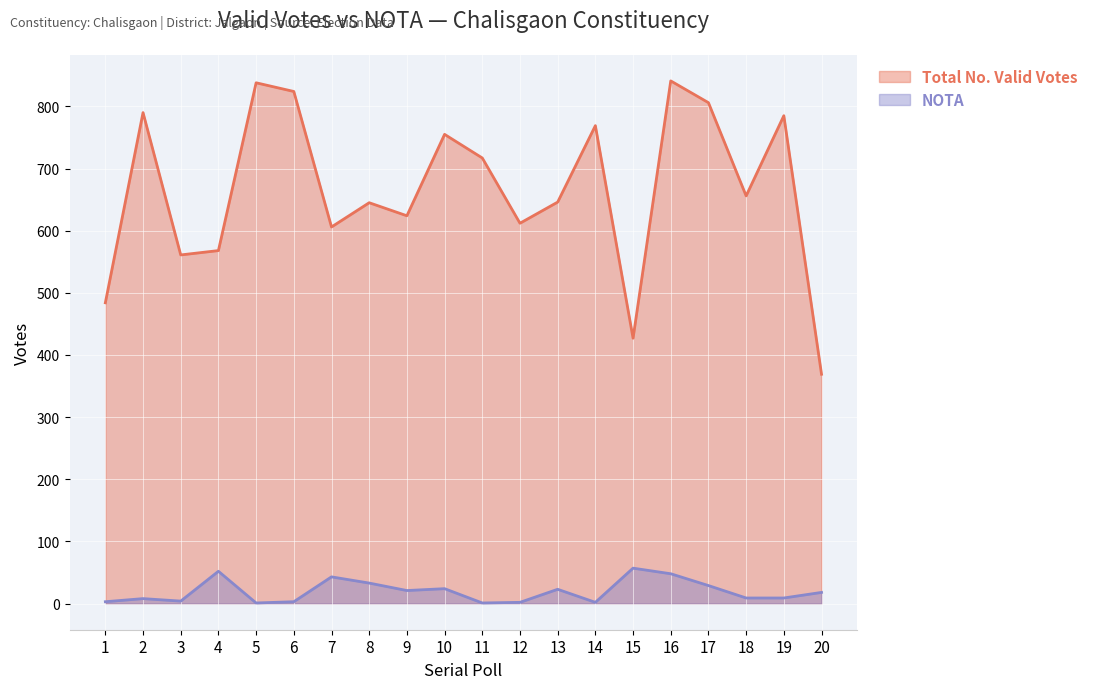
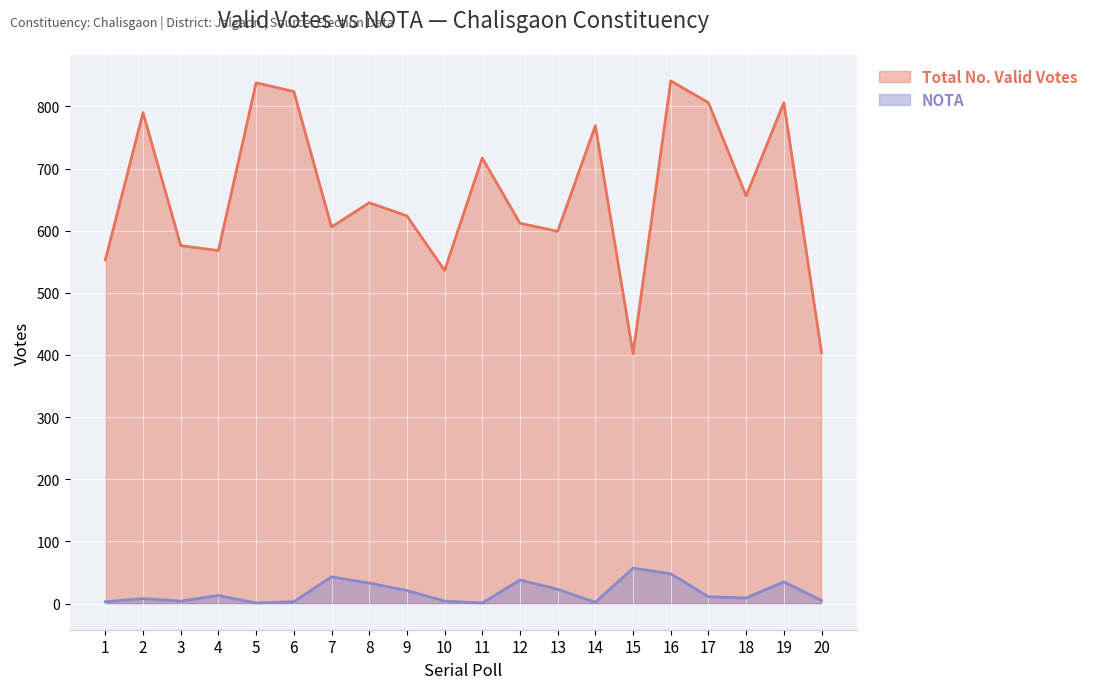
Total No. Valid Votes, 1: 480 -> 550
Total No. Valid Votes, 3: 560 -> 580
NOTA, 4: 50 -> 10
Total No. Valid Votes, 10: 760 -> 540
NOTA, 10: 20 -> 0
NOTA, 12: 0 -> 40
Total No. Valid Votes, 13: 650 -> 600
Total No. Valid Votes, 15: 430 -> 400
NOTA, 17: 30 -> 10
Total No. Valid Votes, 19: 790 -> 810
NOTA, 19: 10 -> 40
Total No. Valid Votes, 20: 370 -> 400
NOTA, 20: 20 -> 10
